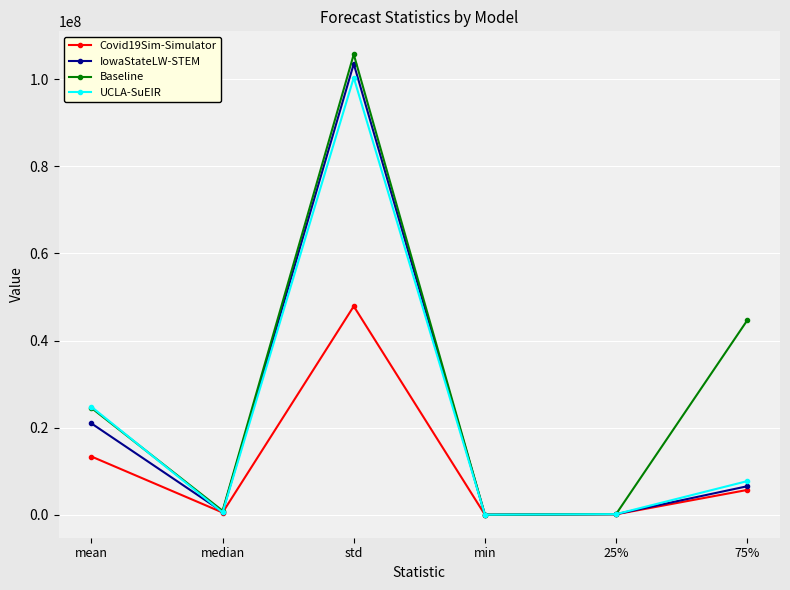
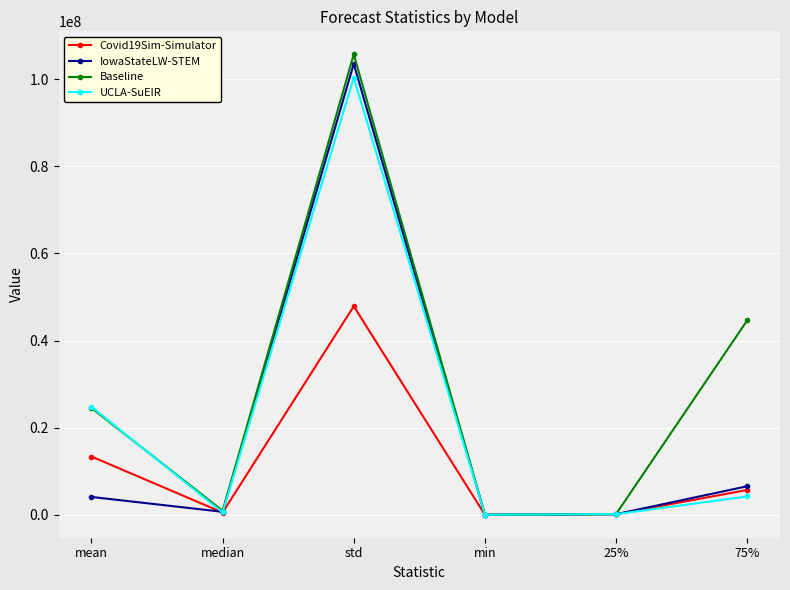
IowaStateLW-STEM, mean: 21000000 -> 4000000
UCLA-SuEIR, 75%: 8000000 -> 4000000
